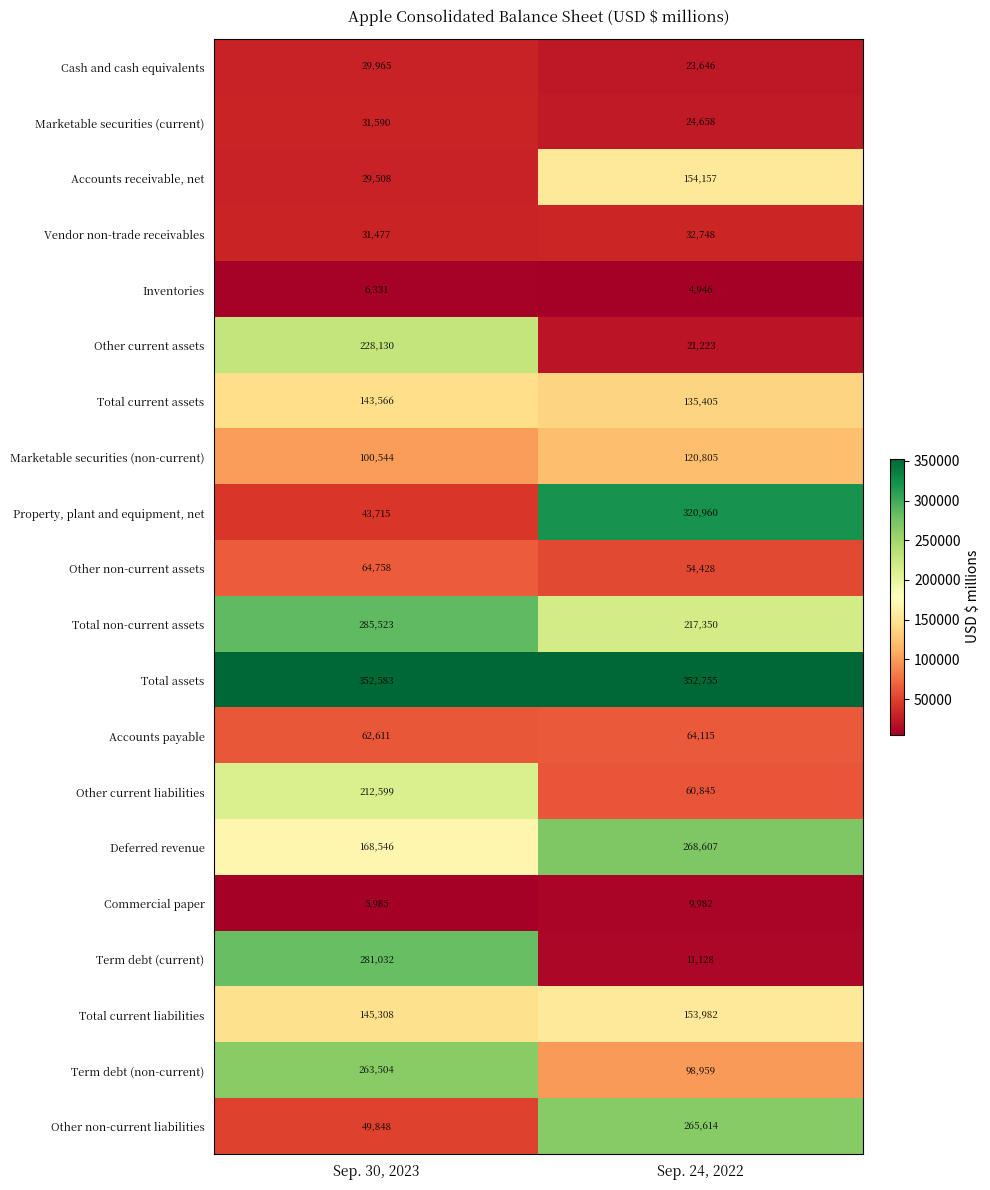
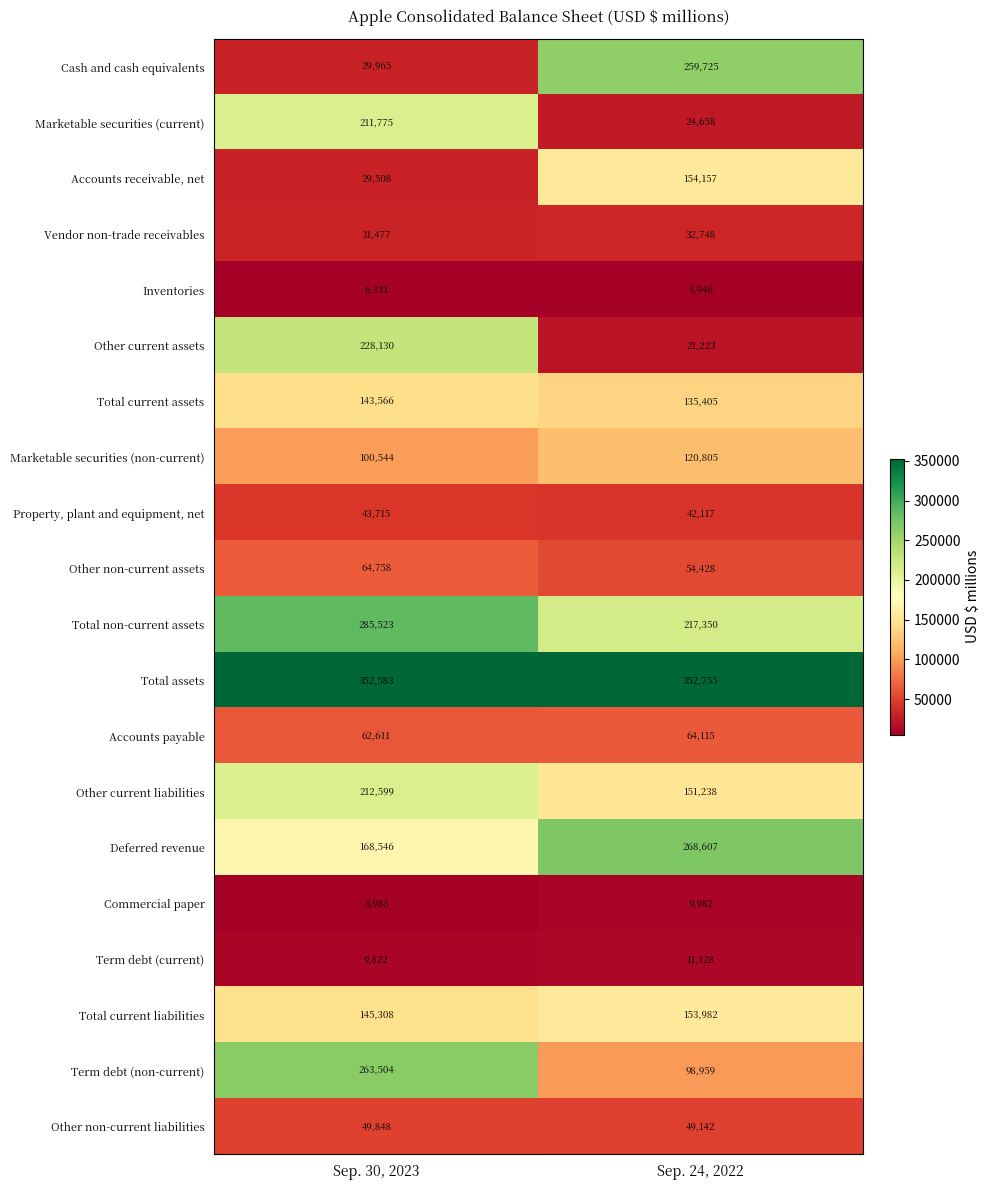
Cash and cash equivalents, Sep. 24, 2022: 23,646 -> 259,725
Marketable securities (current), Sep. 30, 2023: 31,590 -> 211,775
Property, plant and equipment, net, Sep. 24, 2022: 320,960 -> 42,117
Other current liabilities, Sep. 24, 2022: 60,845 -> 151,238
Term debt (current), Sep. 30, 2023: 281,032 -> 9,822
Other non-current liabilities, Sep. 24, 2022: 265,614 -> 49,142
